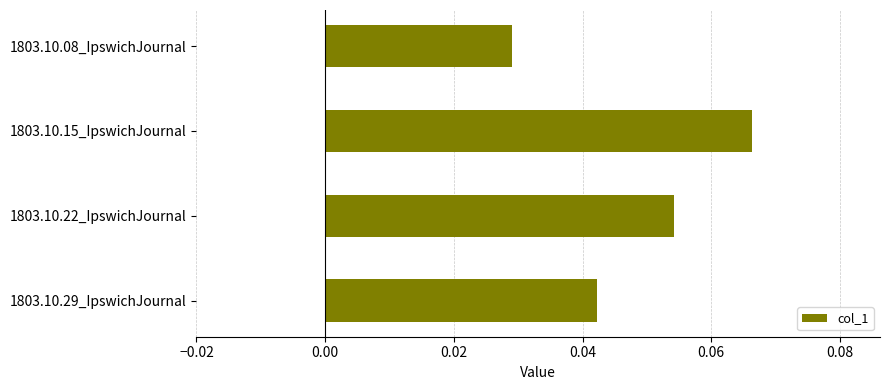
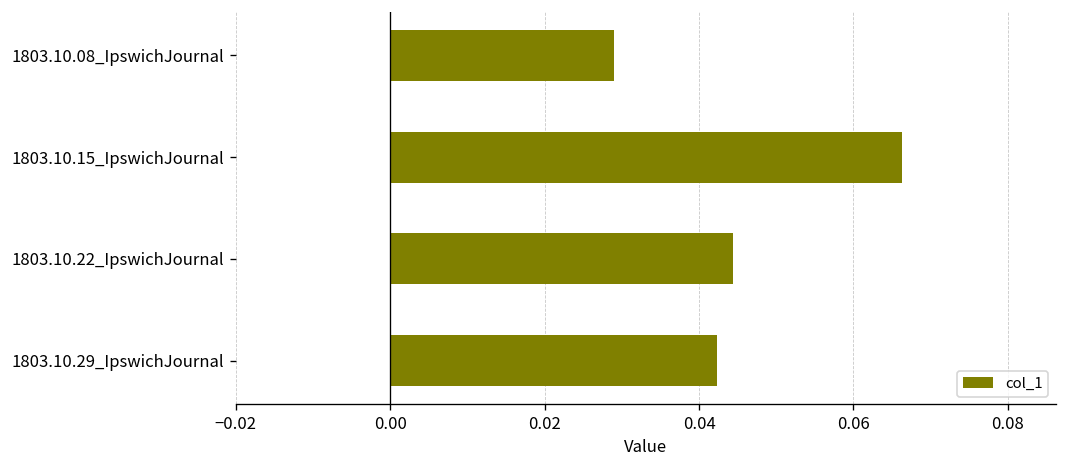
1803.10.22_IpswichJournal: 0.054 -> 0.044
